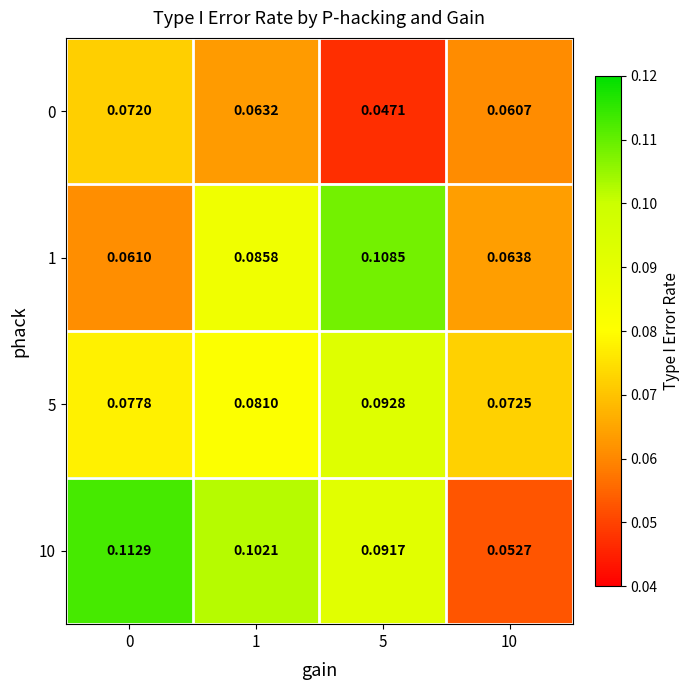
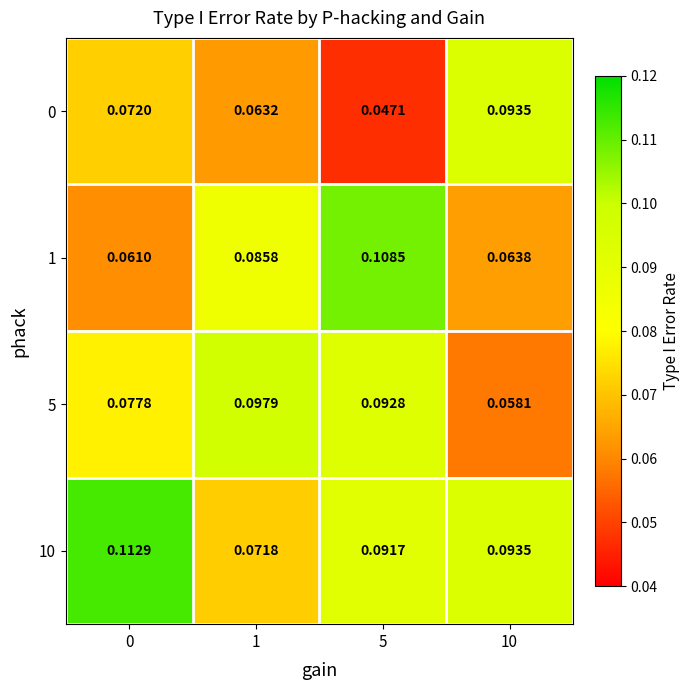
0, 10: 0.0607 -> 0.0935
5, 1: 0.0810 -> 0.0979
5, 10: 0.0725 -> 0.0581
10, 1: 0.1021 -> 0.0718
10, 10: 0.0527 -> 0.0935
